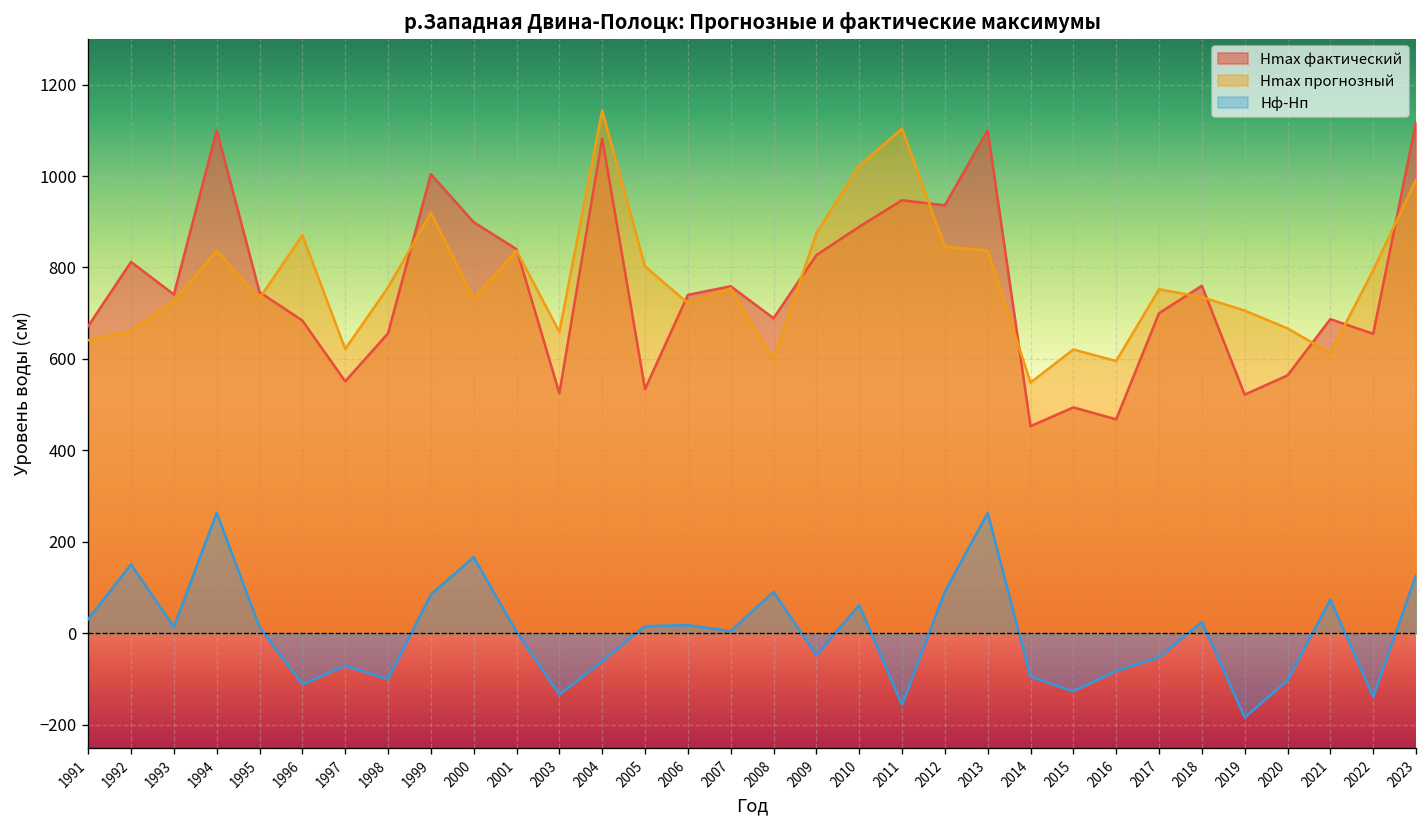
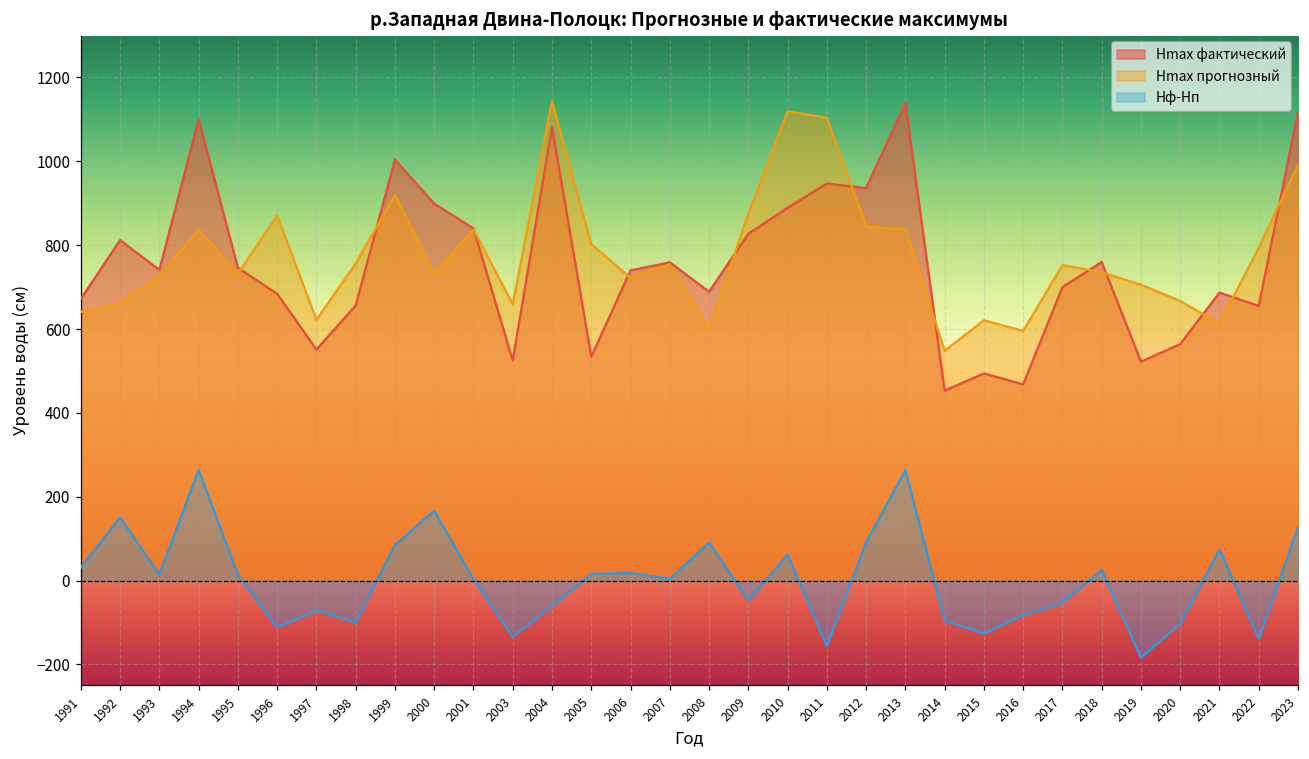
Hmax прогнозный, 2010: 1020 -> 1120
Hmax фактический, 2013: 1100 -> 1140
